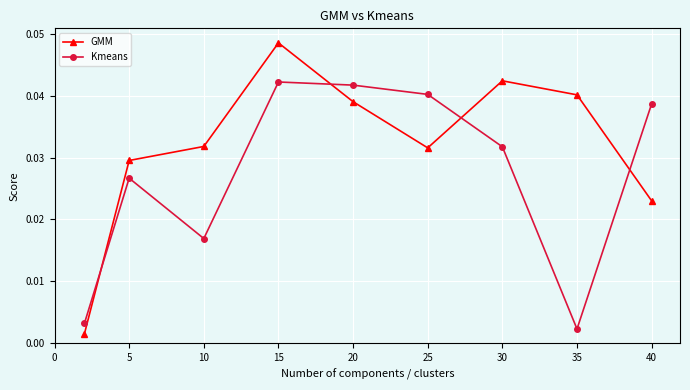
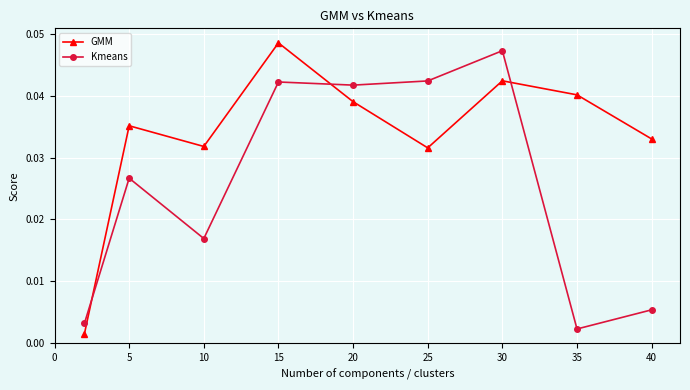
GMM, 5: 0.030 -> 0.035
Kmeans, 25: 0.040 -> 0.042
Kmeans, 30: 0.032 -> 0.047
GMM, 40: 0.023 -> 0.033
Kmeans, 40: 0.039 -> 0.005
